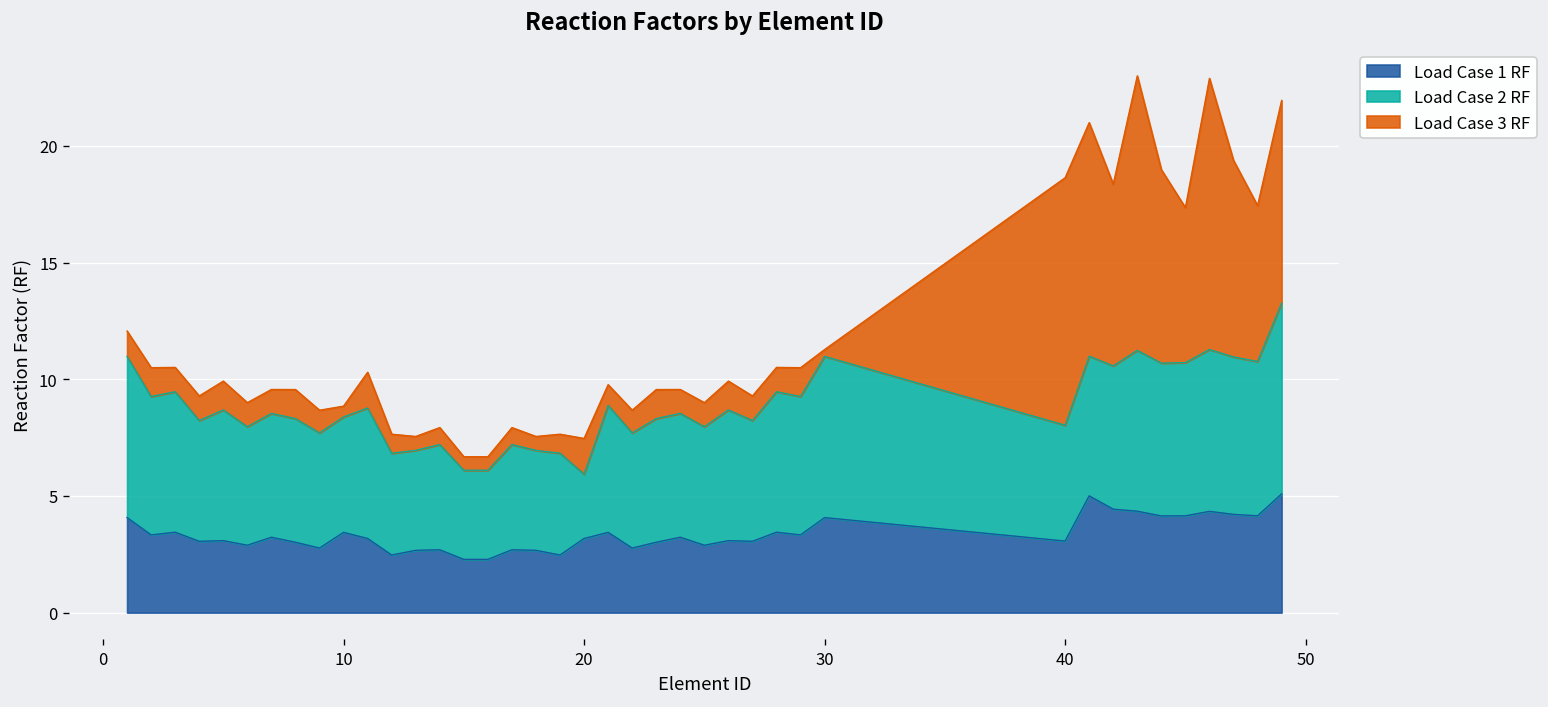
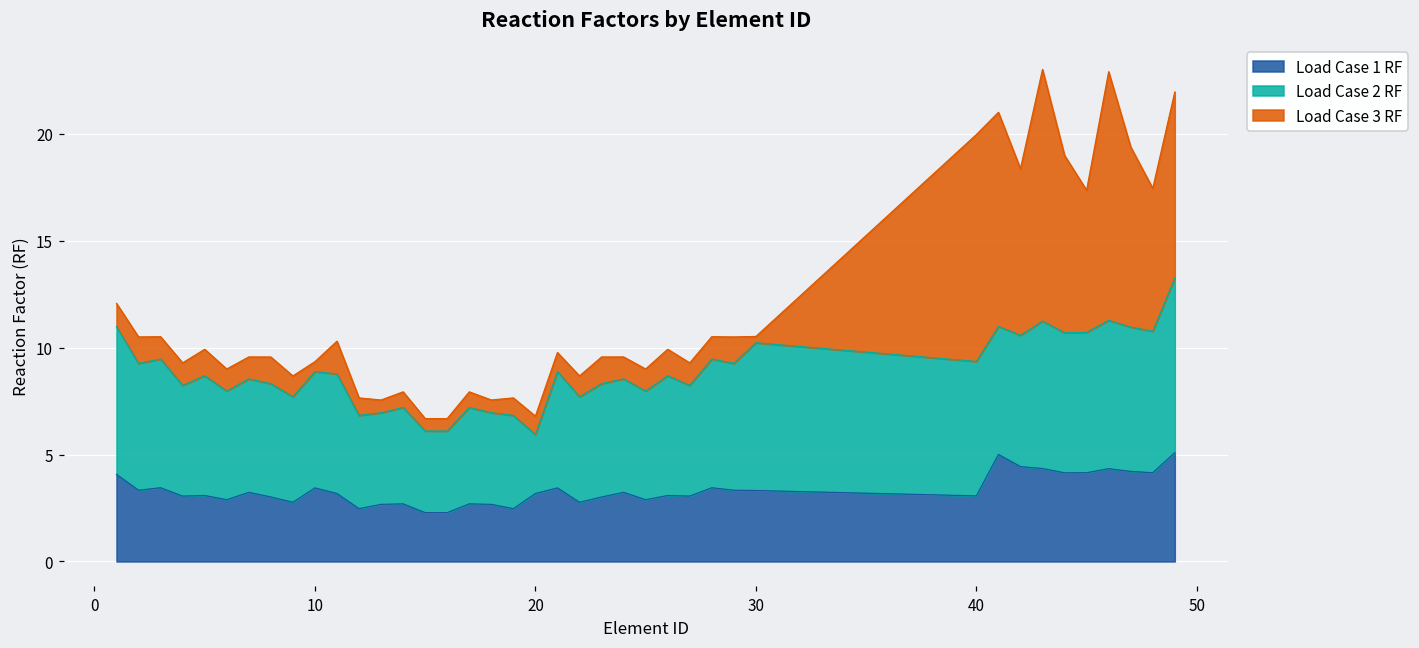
Load Case 2 RF, 10: 4.9 -> 5.4
Load Case 3 RF, 20: 1.5 -> 0.9
Load Case 1 RF, 30: 4.1 -> 3.3
Load Case 2 RF, 40: 5.0 -> 6.3
